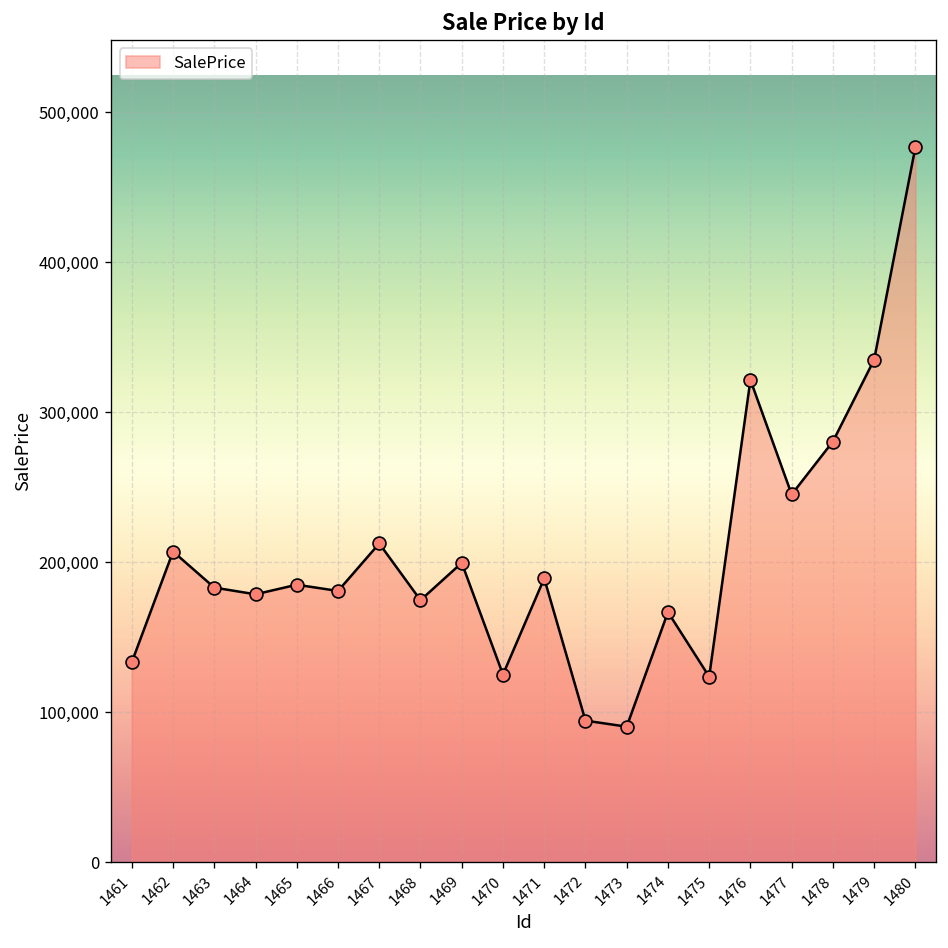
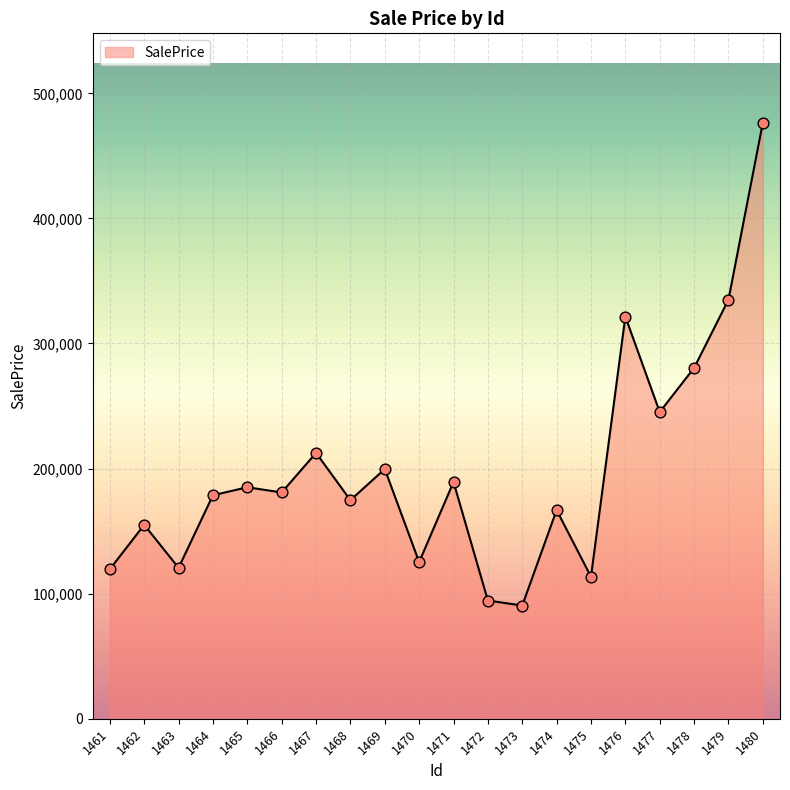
1461: 133,000 -> 120,000
1462: 207,000 -> 155,000
1463: 183,000 -> 121,000
1475: 124,000 -> 114,000
